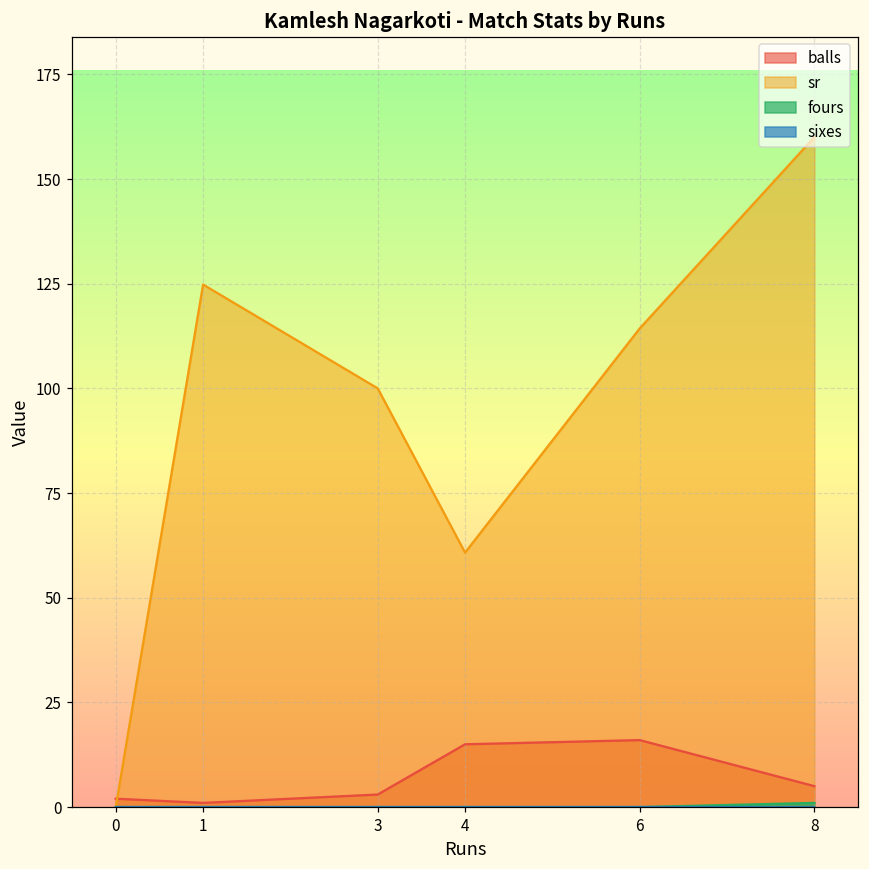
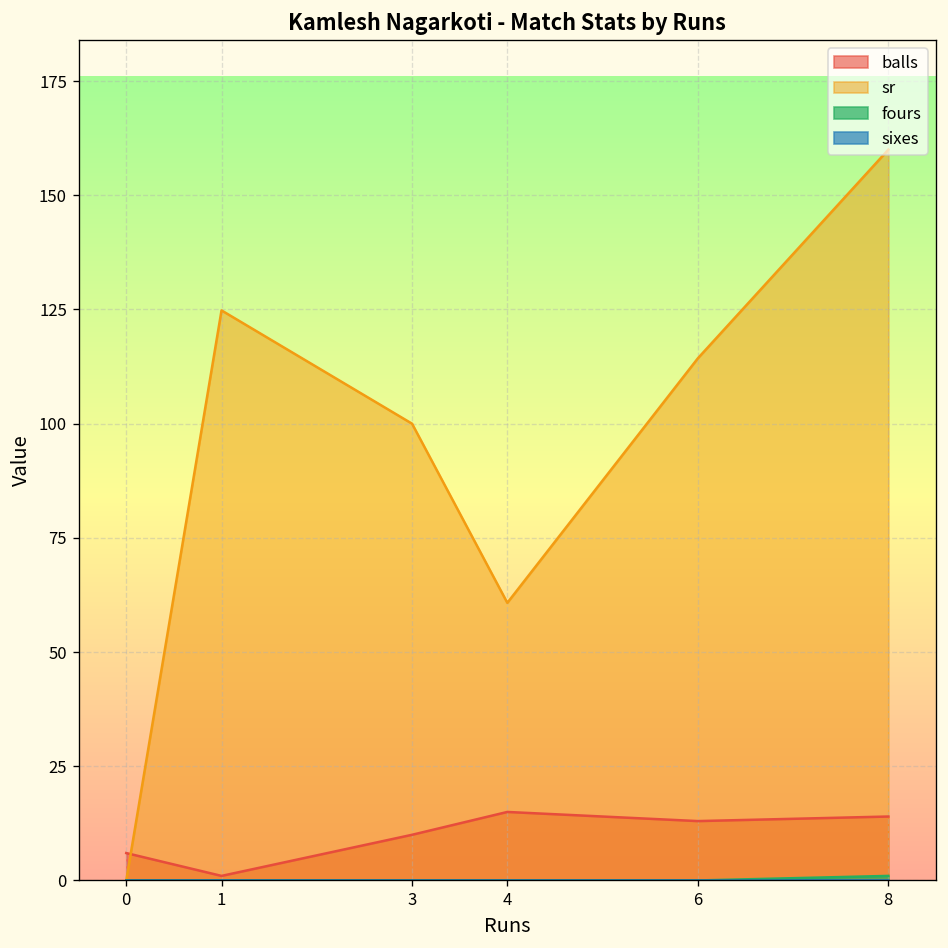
balls, 0: 2 -> 6
balls, 3: 3 -> 10
balls, 6: 16 -> 13
balls, 8: 5 -> 14
